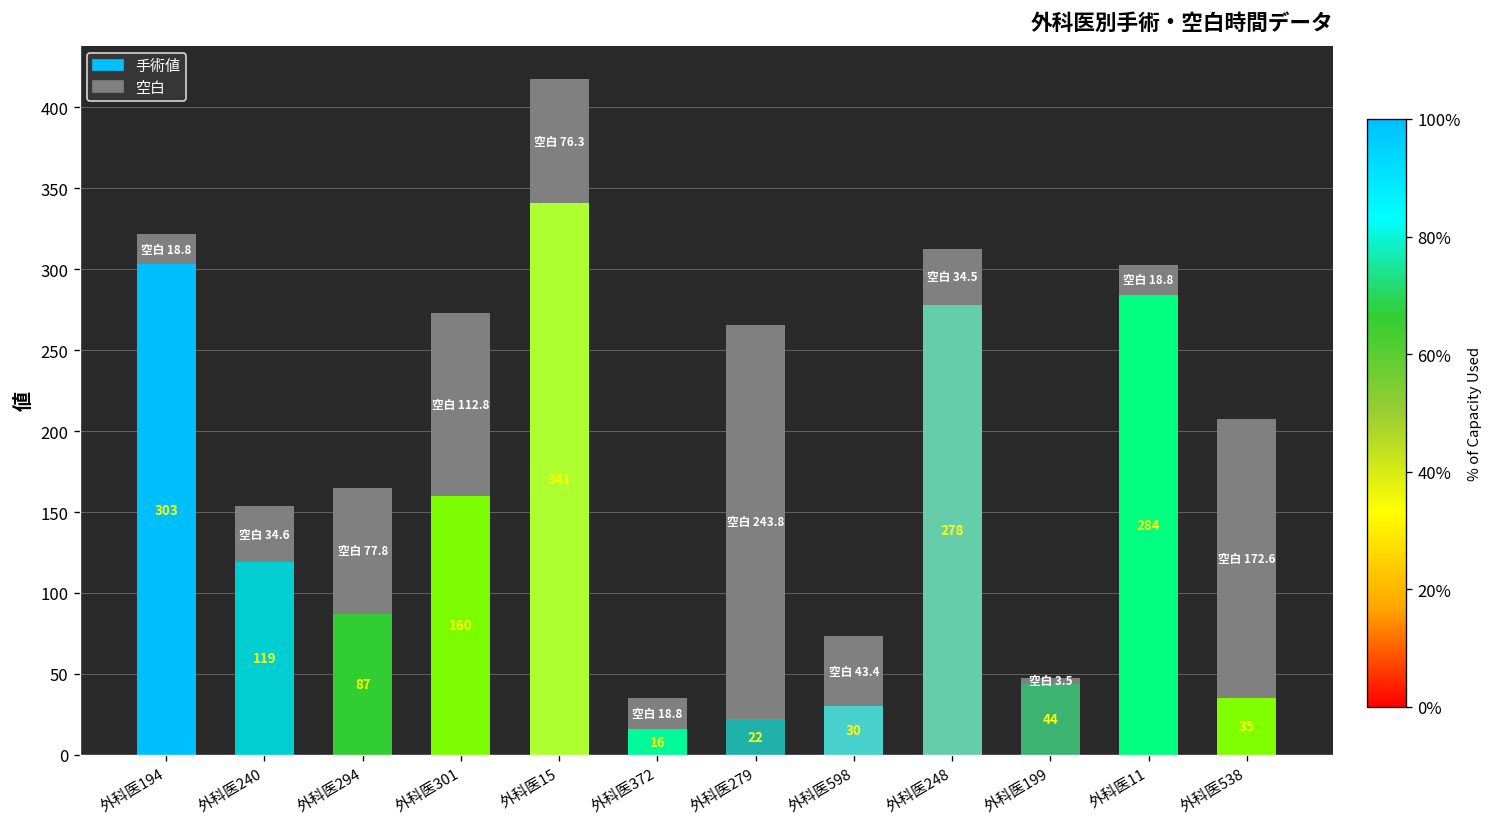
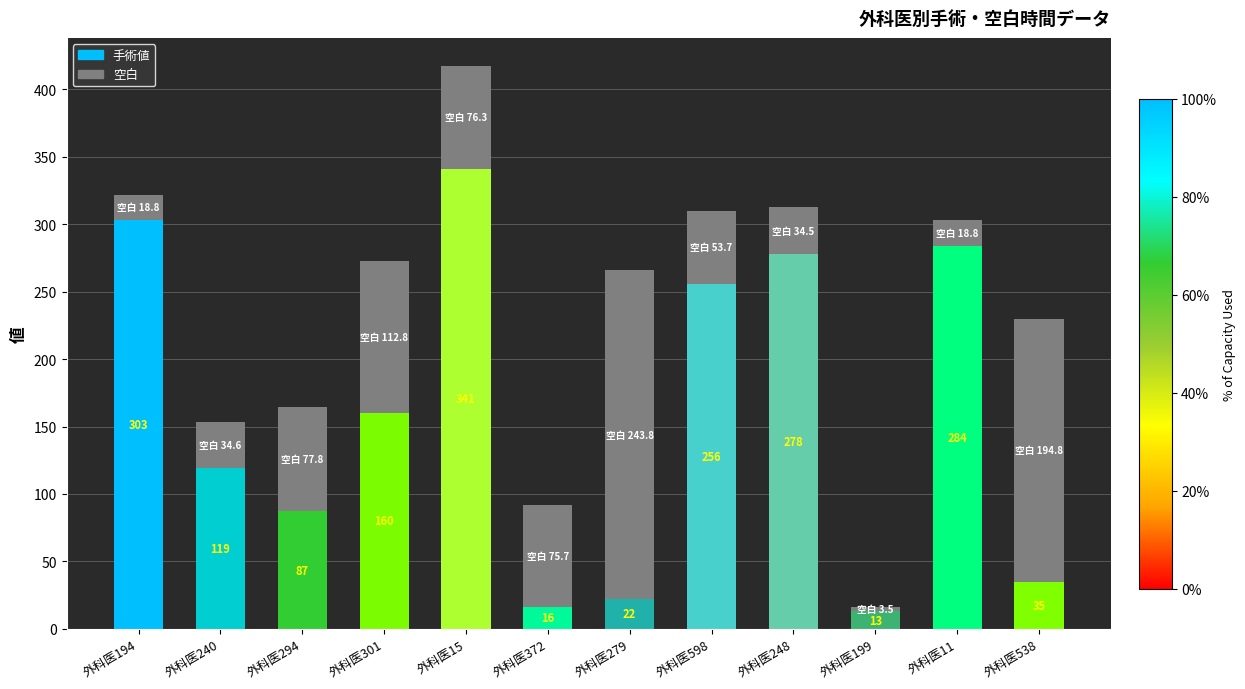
空白, 外科医372: 18.8 -> 75.7
手術値, 外科医598: 30 -> 256
空白, 外科医598: 43.4 -> 53.7
手術値, 外科医199: 44 -> 13
空白, 外科医538: 172.6 -> 194.8
